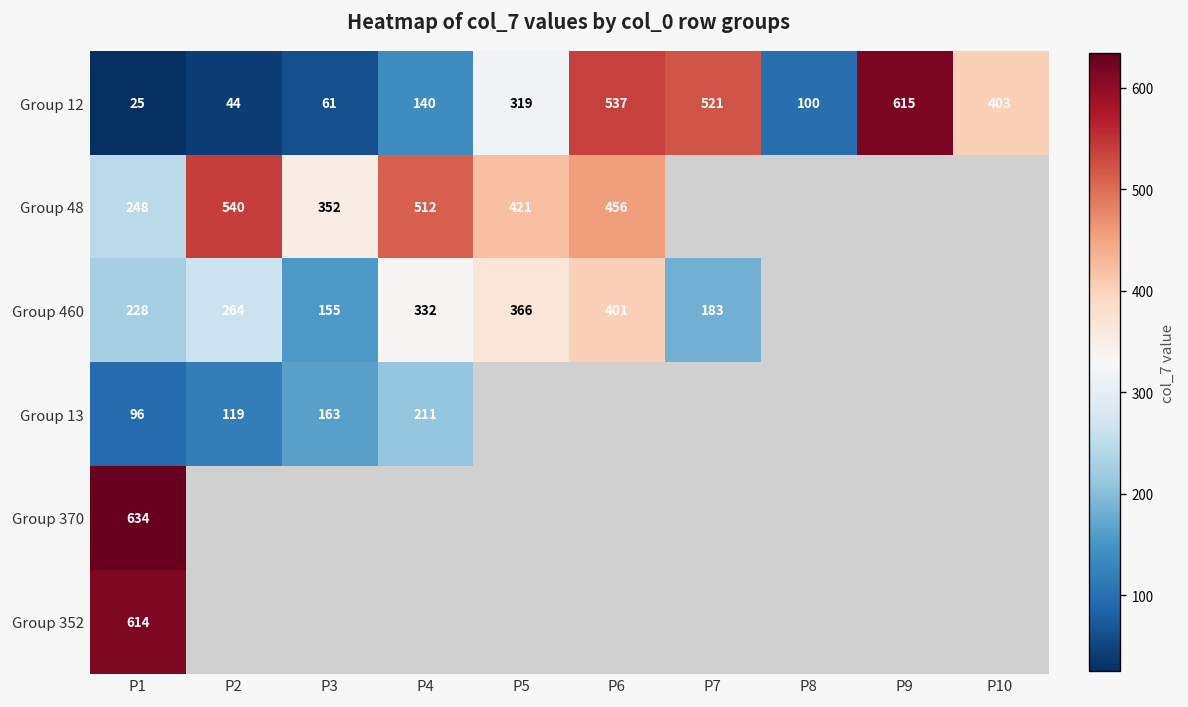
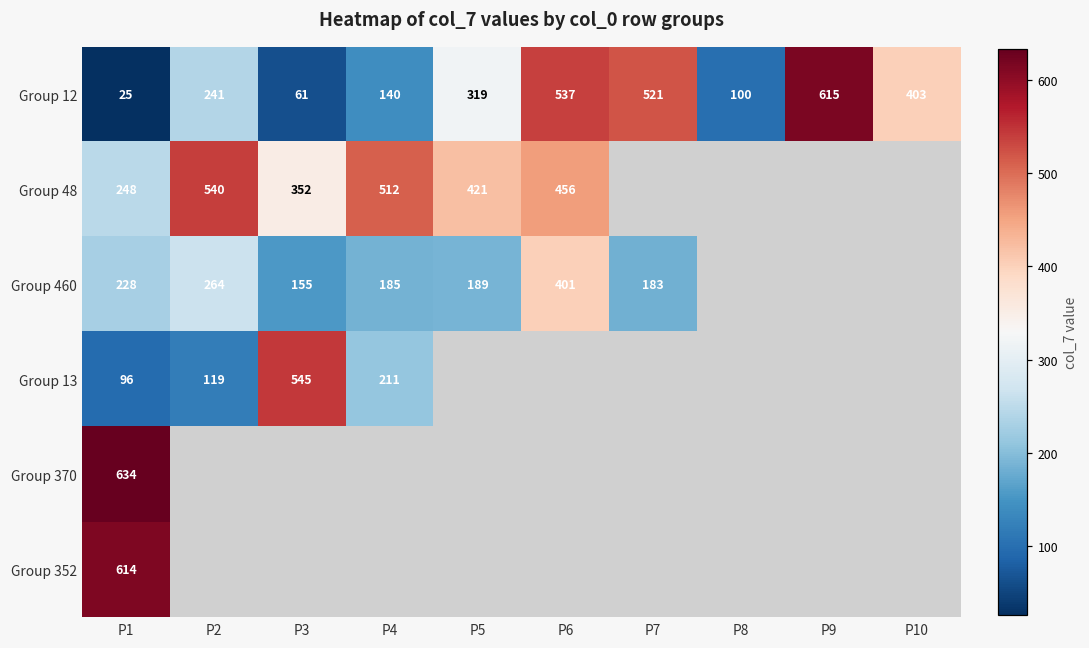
Group 12, P2: 44 -> 241
Group 460, P4: 332 -> 185
Group 460, P5: 366 -> 189
Group 13, P3: 163 -> 545
